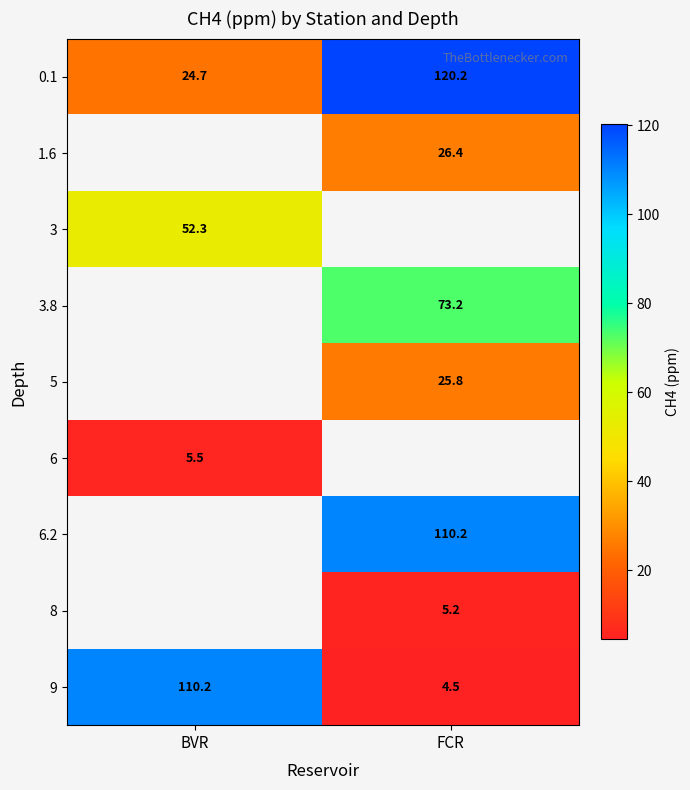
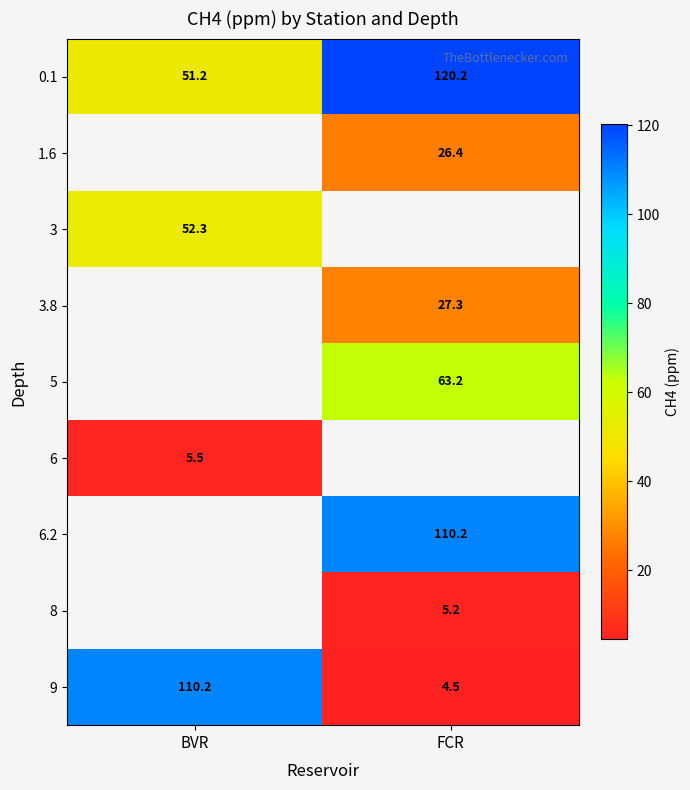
0.1, BVR: 24.7 -> 51.2
3.8, FCR: 73.2 -> 27.3
5, FCR: 25.8 -> 63.2
